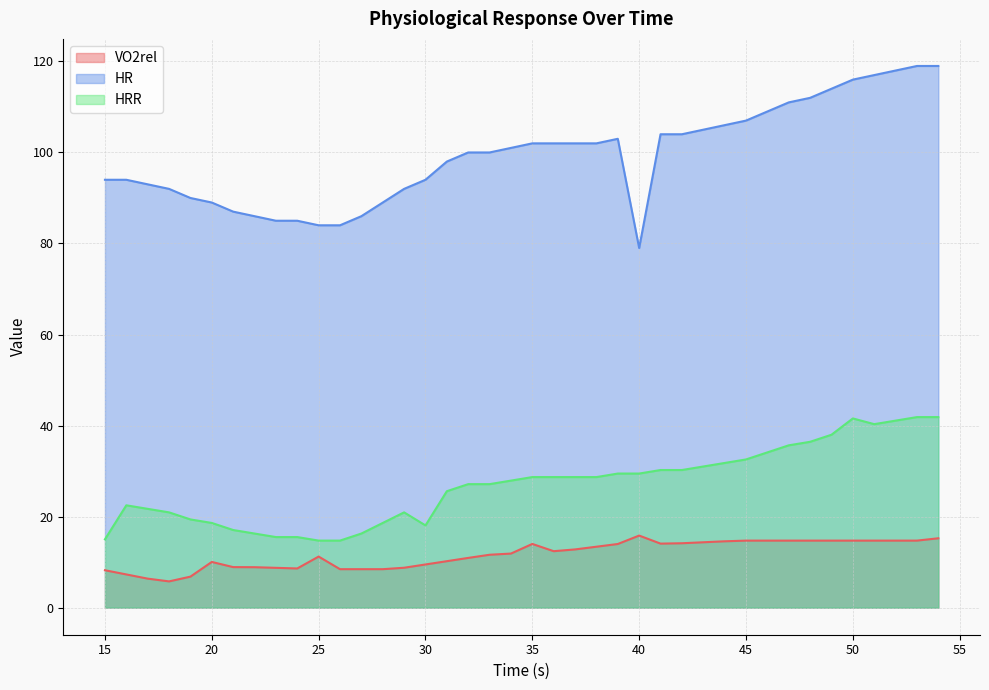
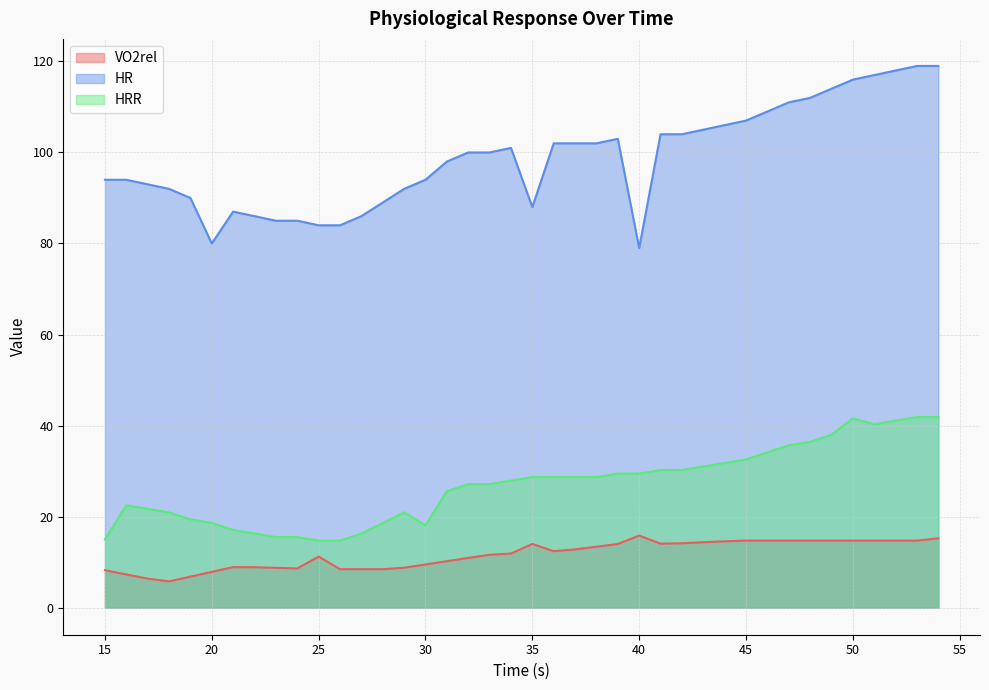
VO2rel, 20: 10 -> 8
HR, 20: 89 -> 80
HR, 35: 102 -> 88
